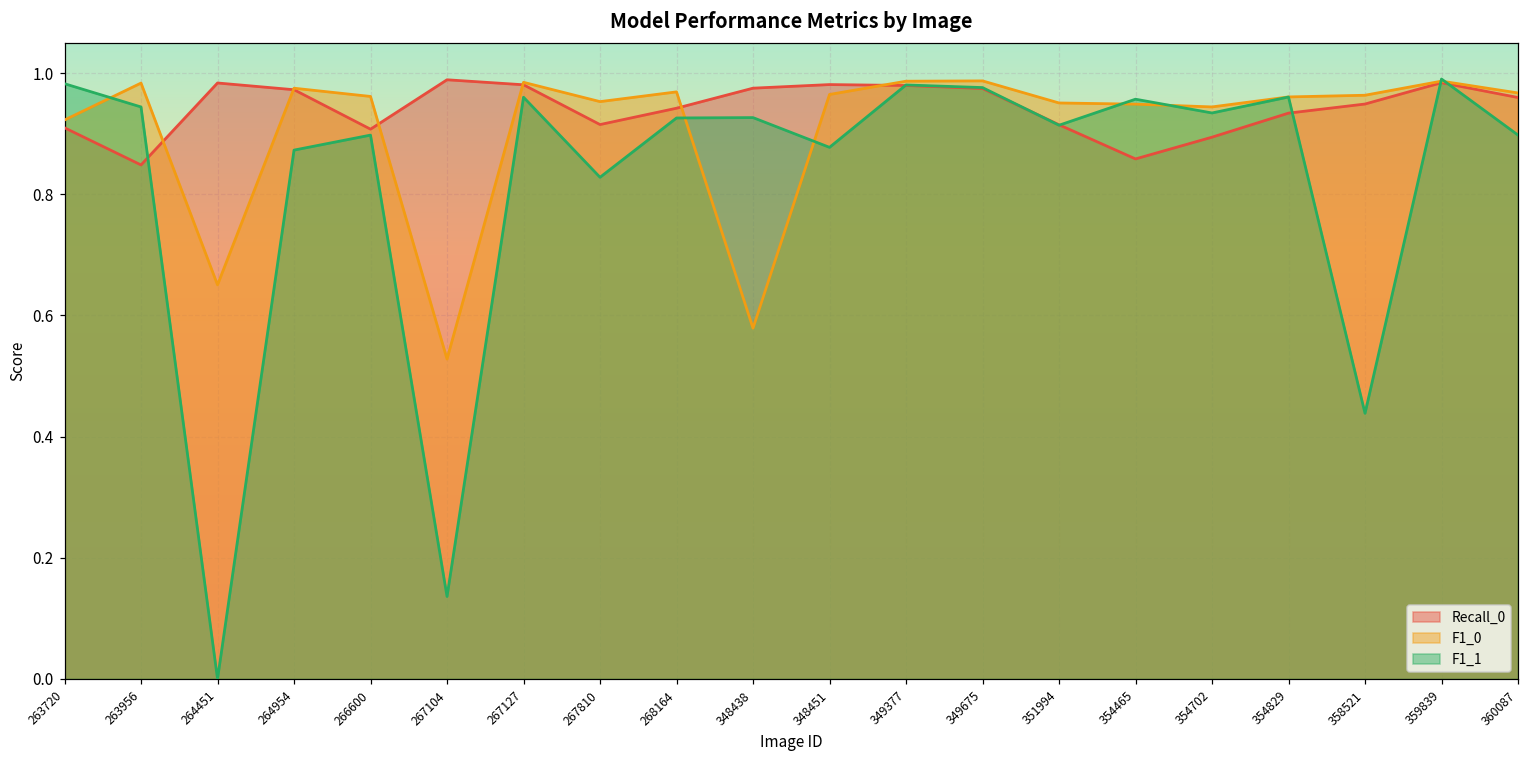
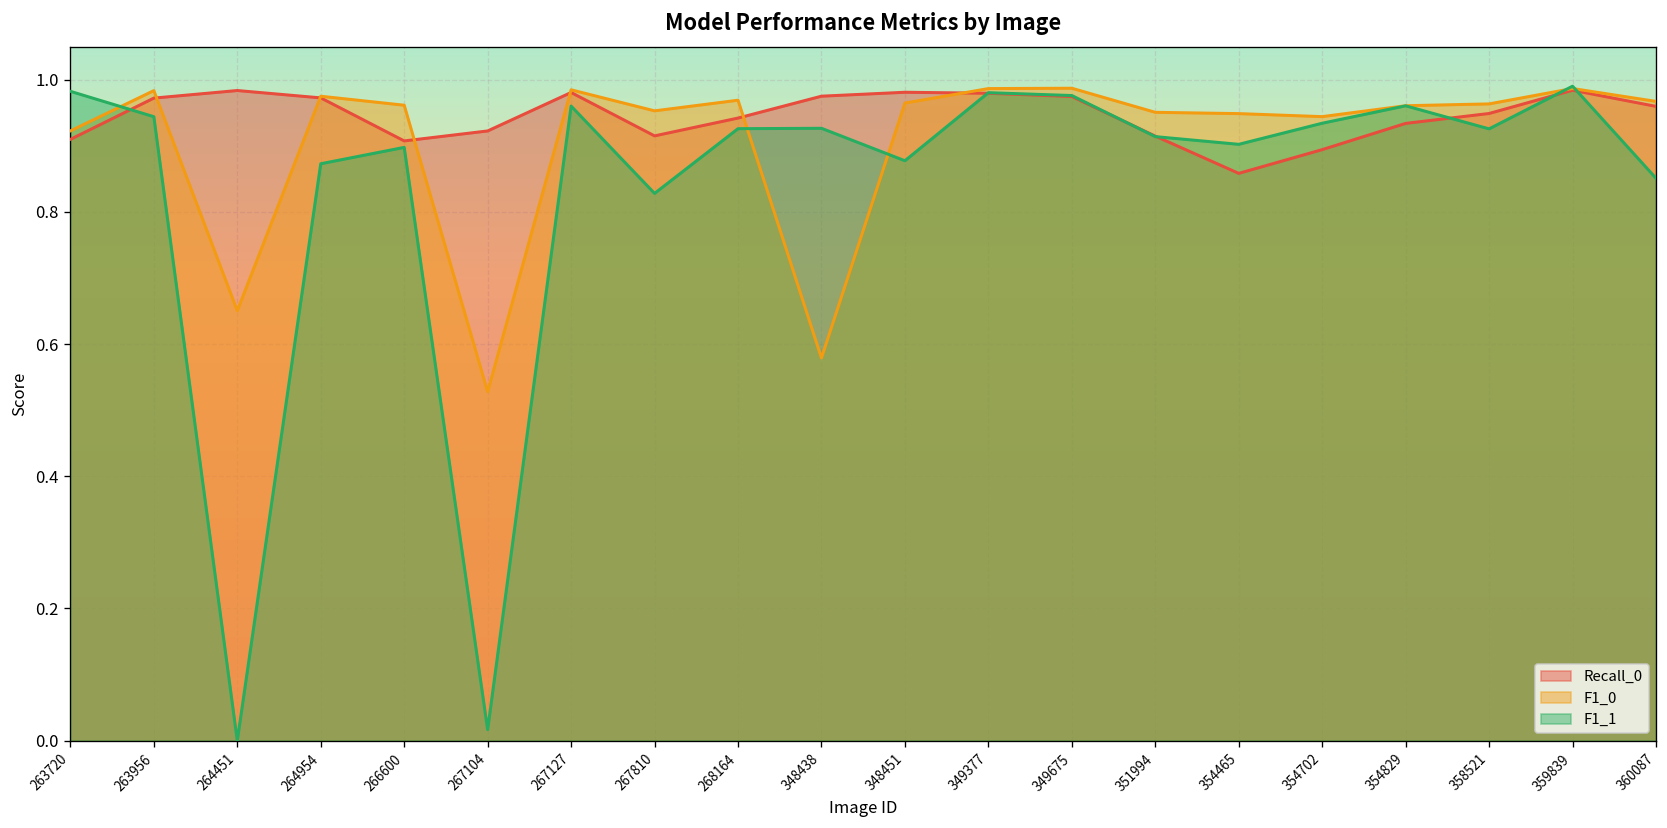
Recall_0, 263956: 0.85 -> 0.97
Recall_0, 267104: 0.99 -> 0.92
F1_1, 267104: 0.14 -> 0.02
F1_1, 354465: 0.96 -> 0.90
F1_1, 358521: 0.44 -> 0.93
F1_1, 360087: 0.90 -> 0.85
